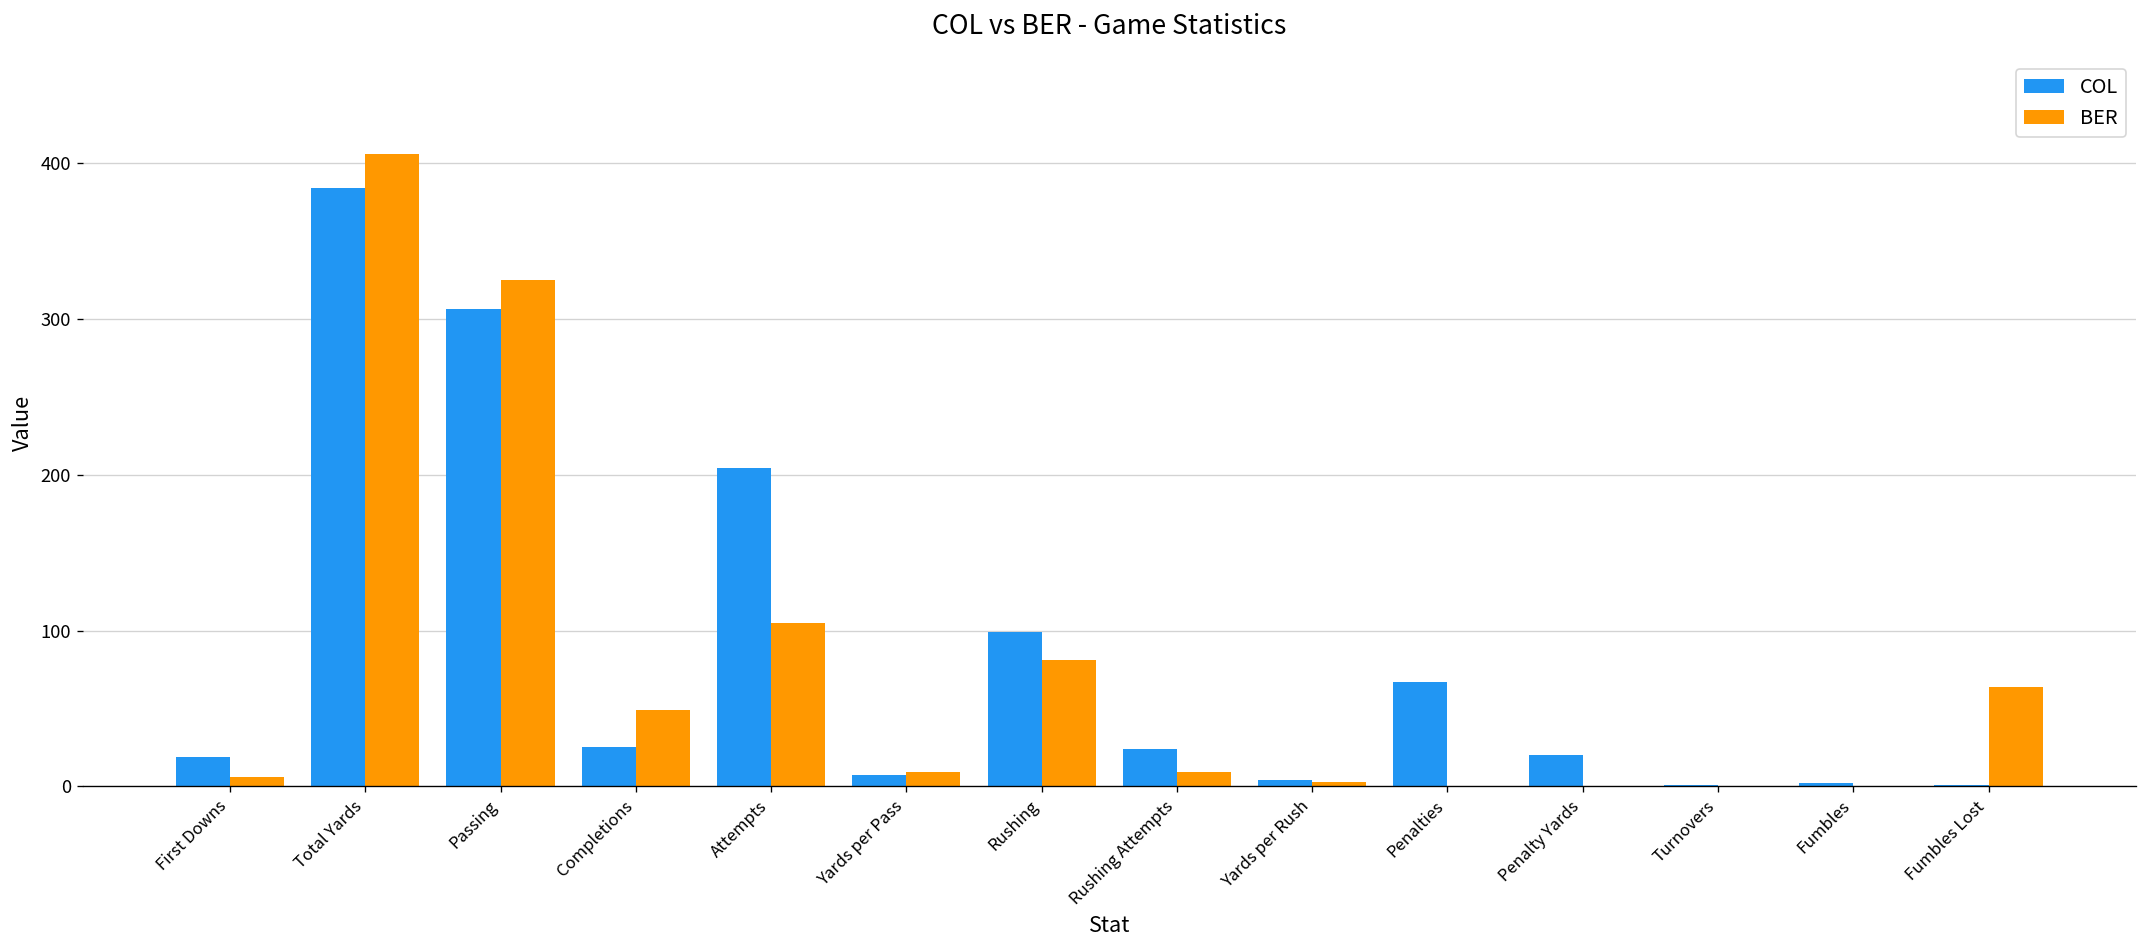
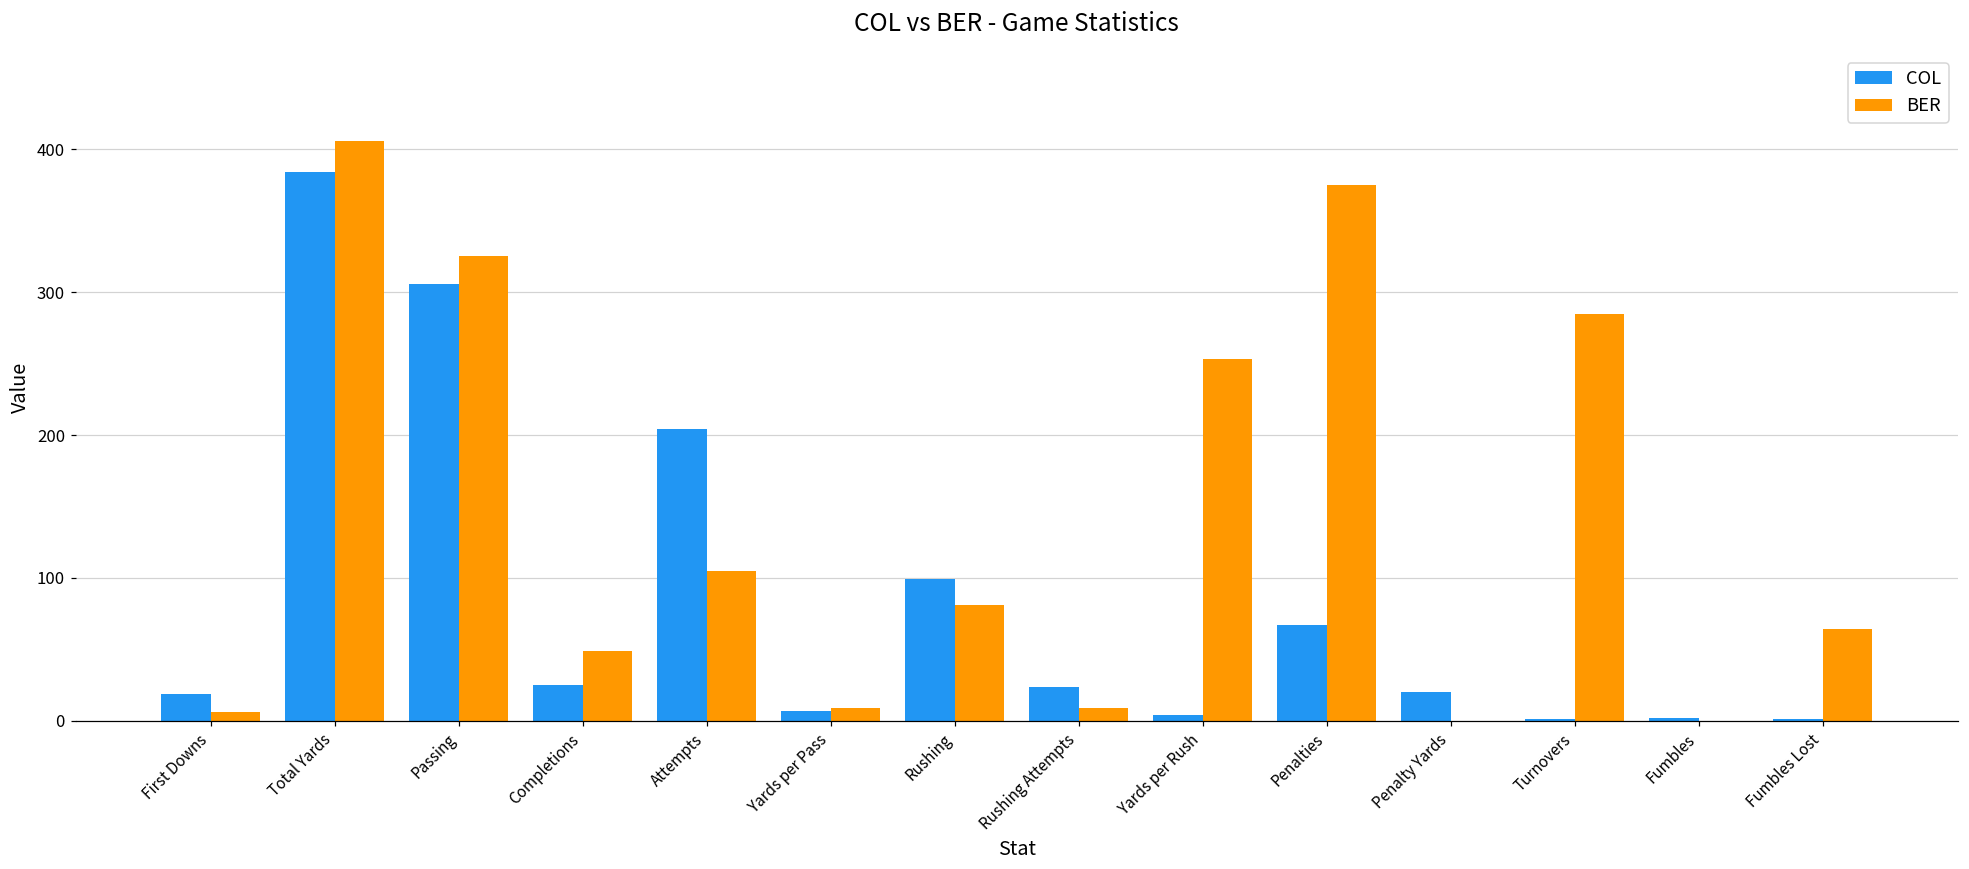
BER, Yards per Rush: 3 -> 253
BER, Penalties: 0 -> 375
BER, Turnovers: 0 -> 285
